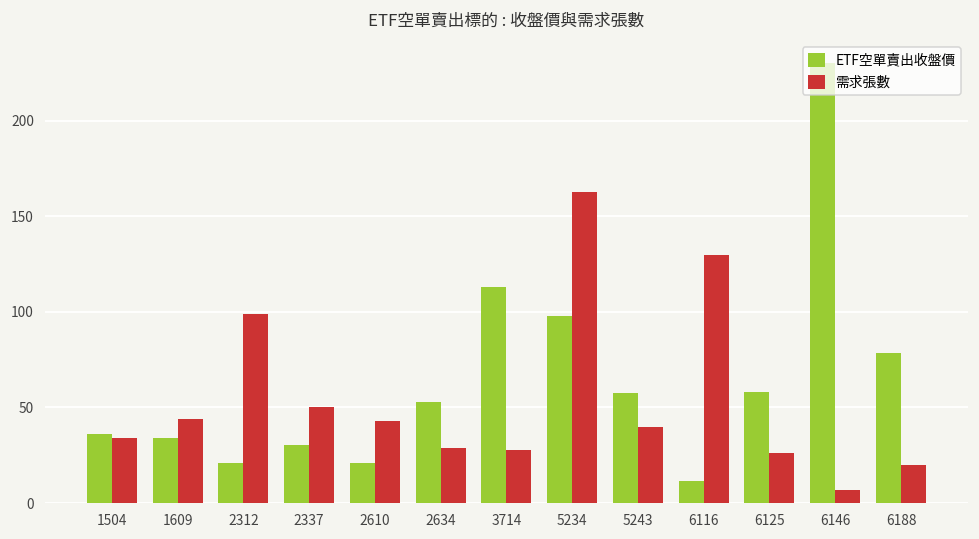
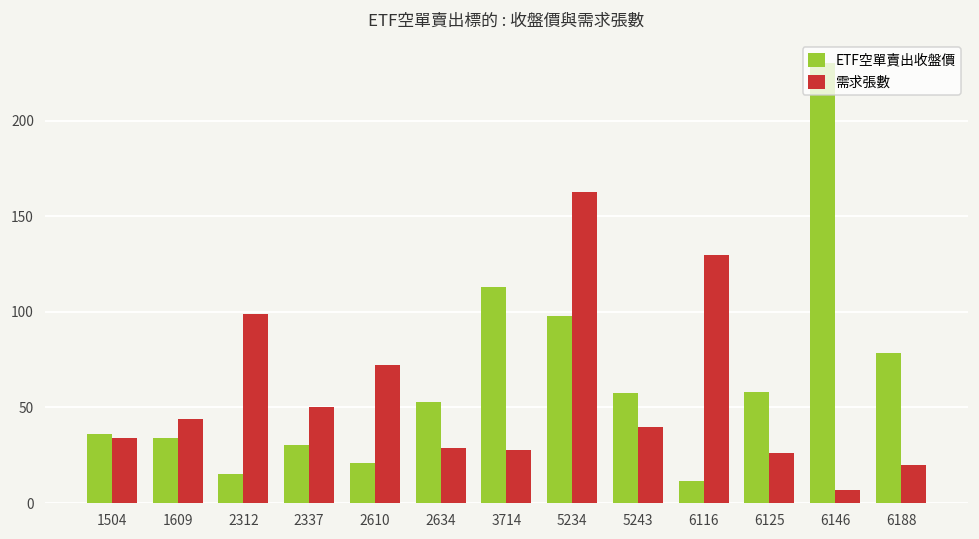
ETF空單賣出收盤價, 2312: 21 -> 15
需求張數, 2610: 43 -> 72
